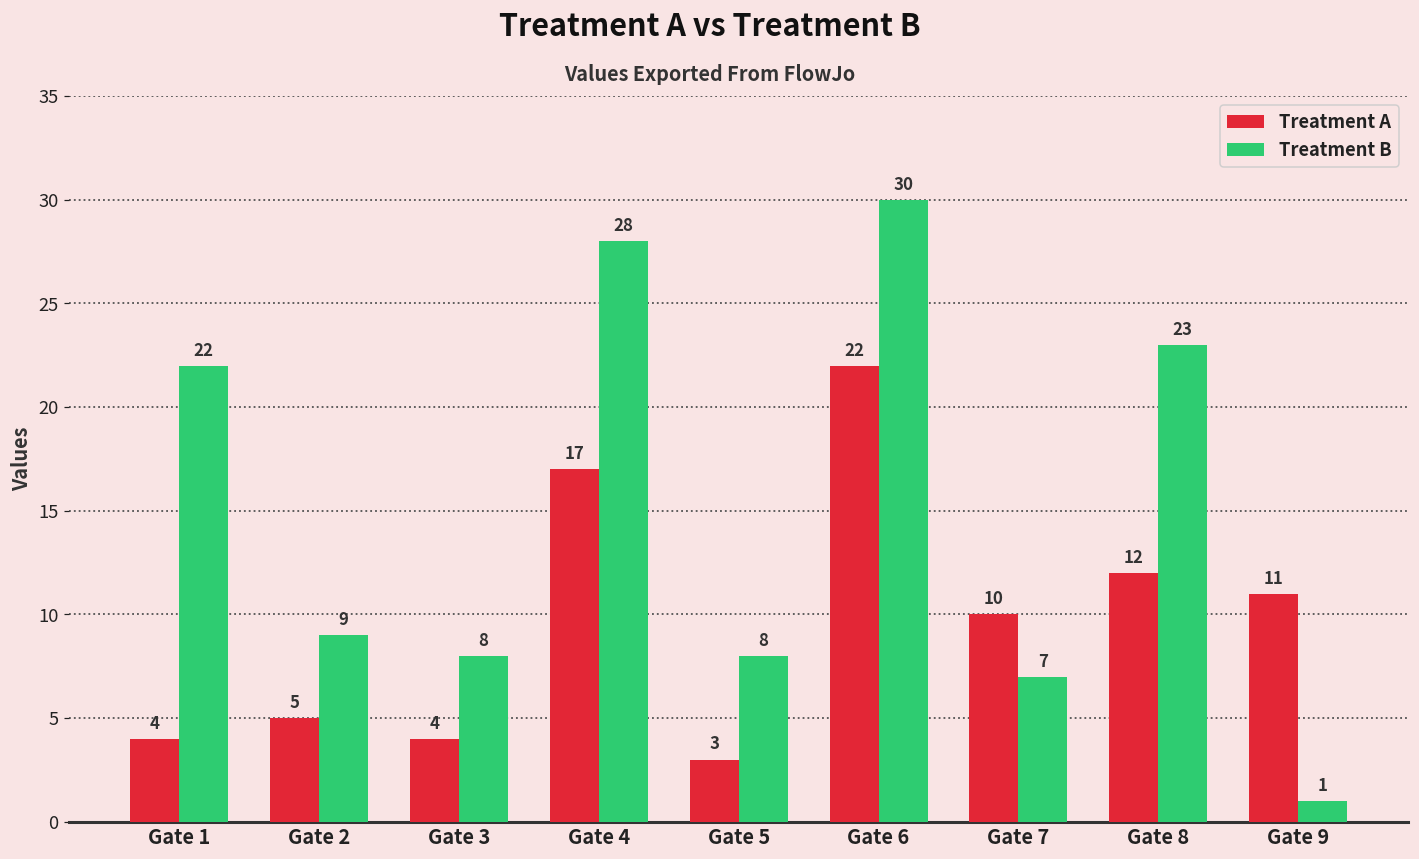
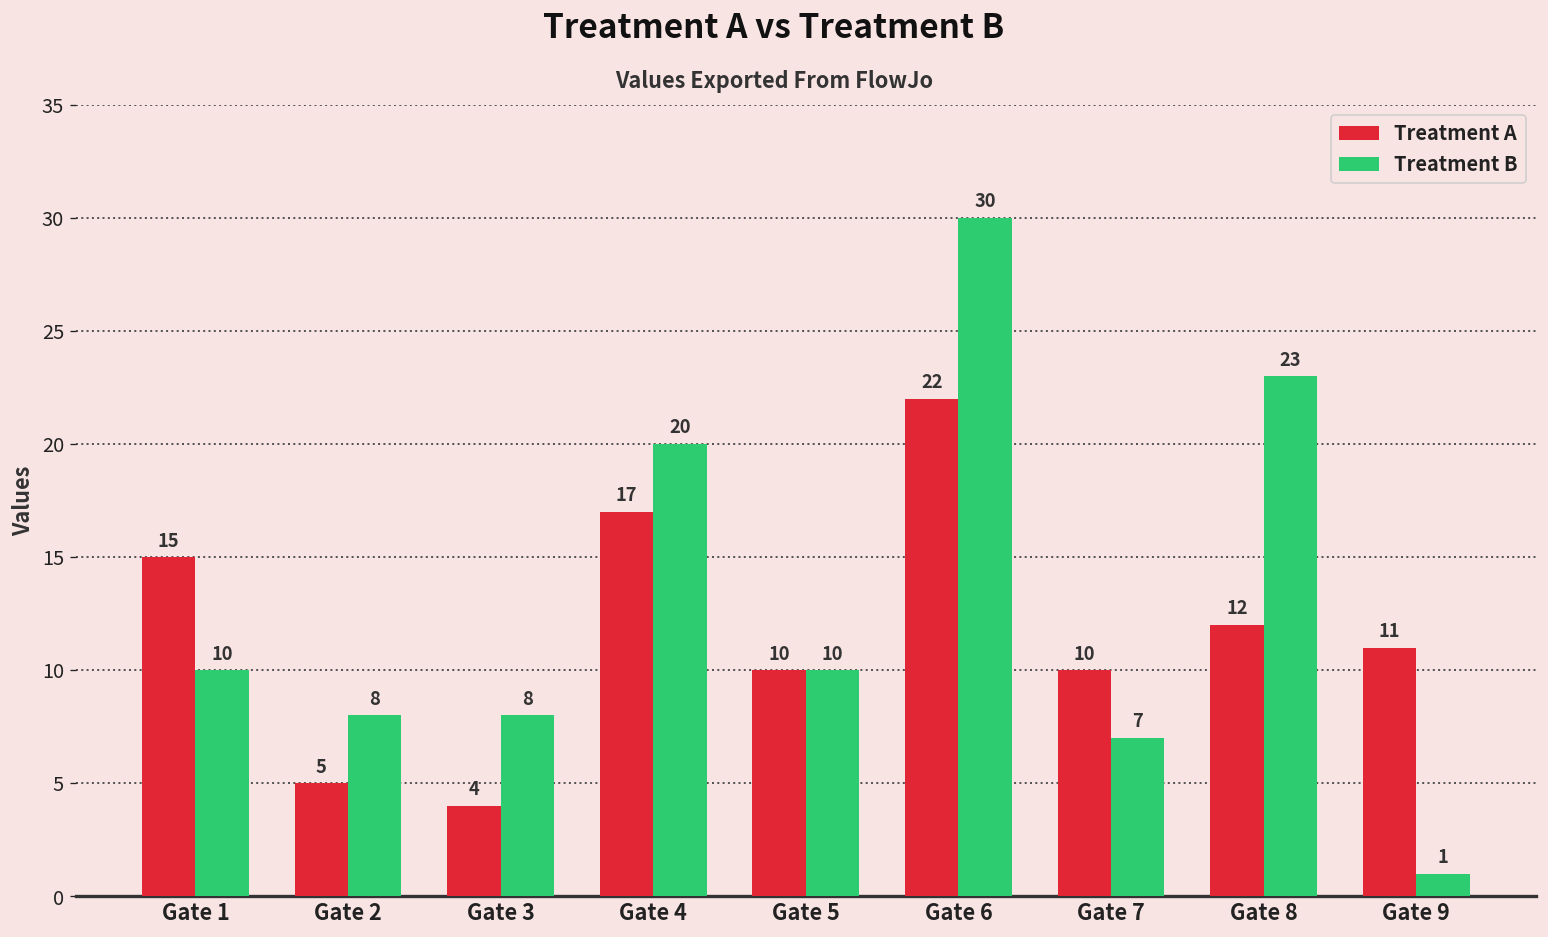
Treatment A, Gate 1: 4 -> 15
Treatment B, Gate 1: 22 -> 10
Treatment B, Gate 2: 9 -> 8
Treatment B, Gate 4: 28 -> 20
Treatment A, Gate 5: 3 -> 10
Treatment B, Gate 5: 8 -> 10
